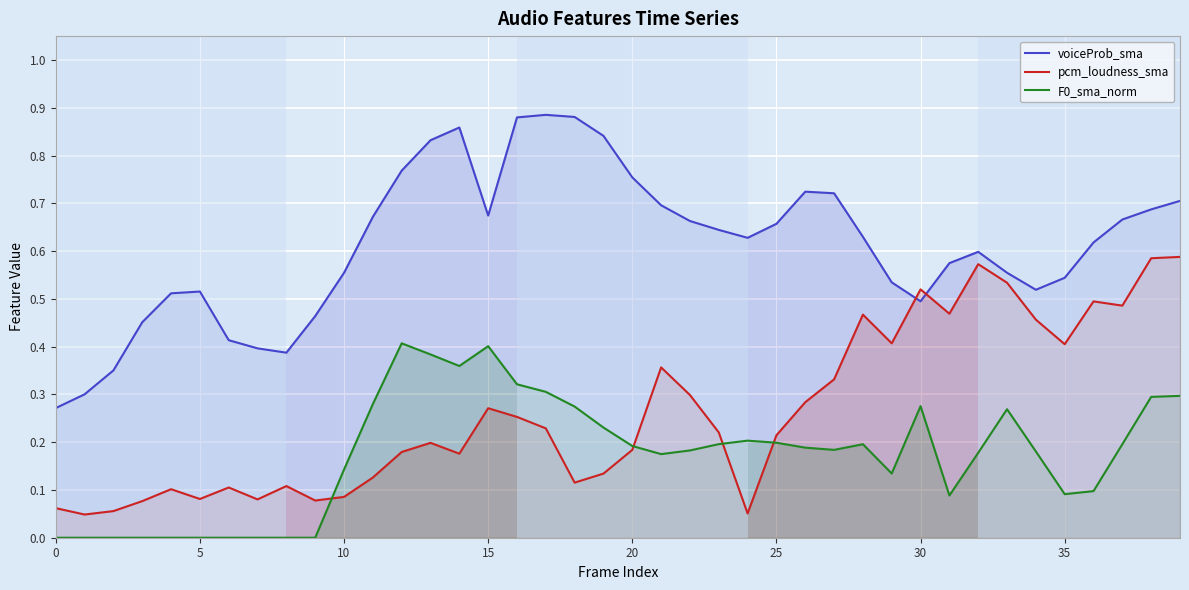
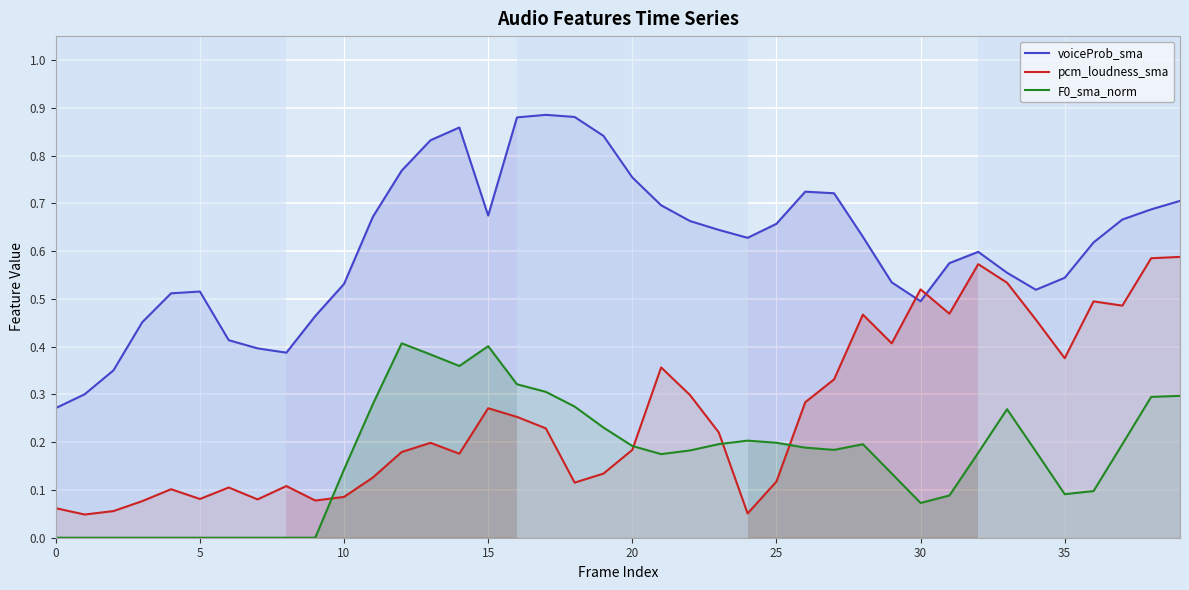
voiceProb_sma, 10: 0.55 -> 0.53
pcm_loudness_sma, 25: 0.21 -> 0.12
F0_sma_norm, 30: 0.28 -> 0.07
pcm_loudness_sma, 35: 0.41 -> 0.38
